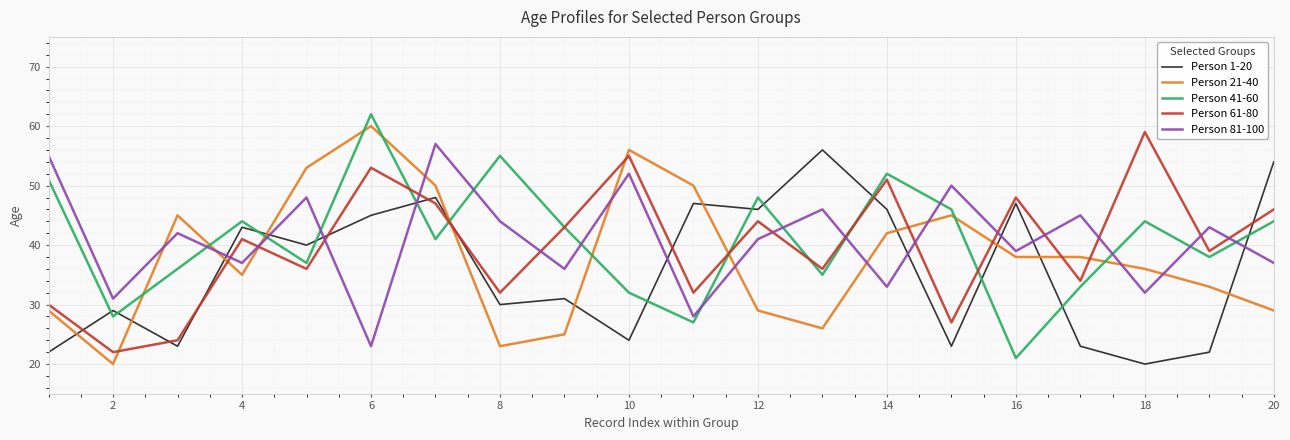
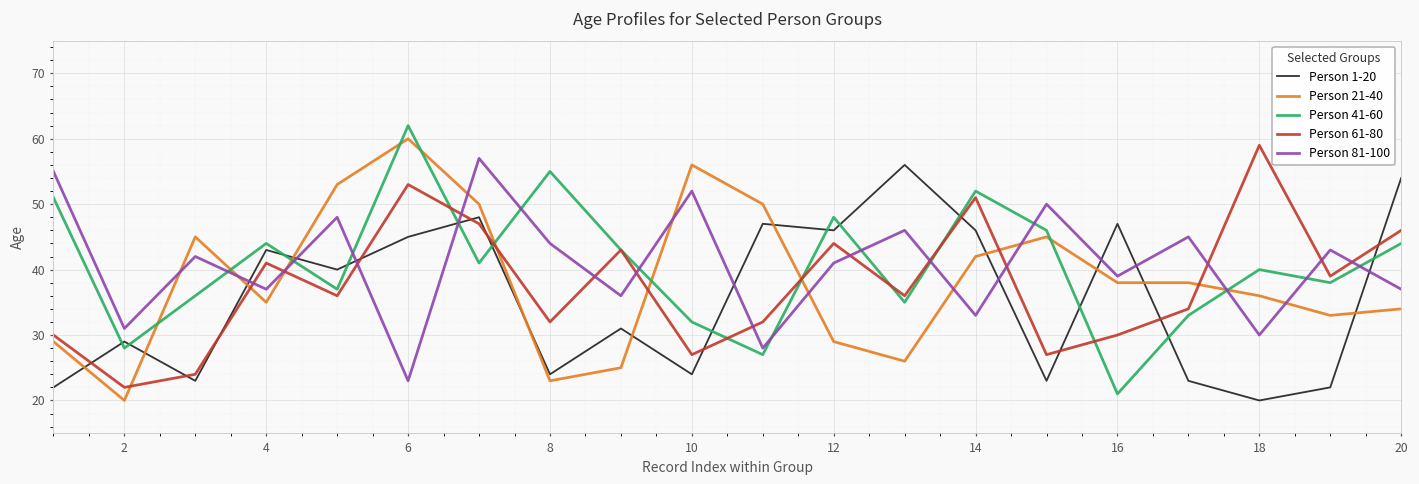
Person 1-20, 8: 30 -> 24
Person 61-80, 10: 55 -> 27
Person 61-80, 16: 48 -> 30
Person 41-60, 18: 44 -> 40
Person 81-100, 18: 32 -> 30
Person 21-40, 20: 29 -> 34
